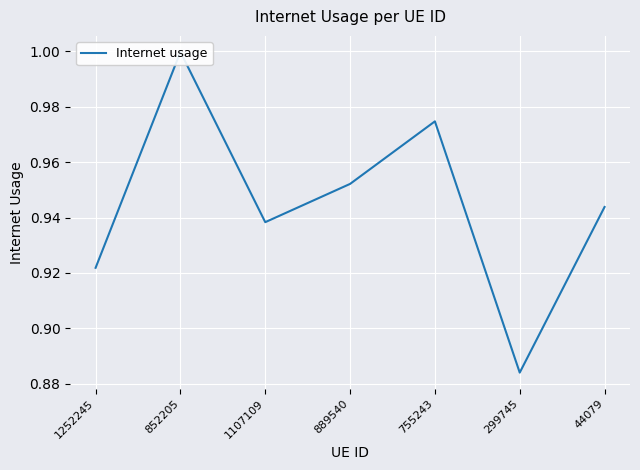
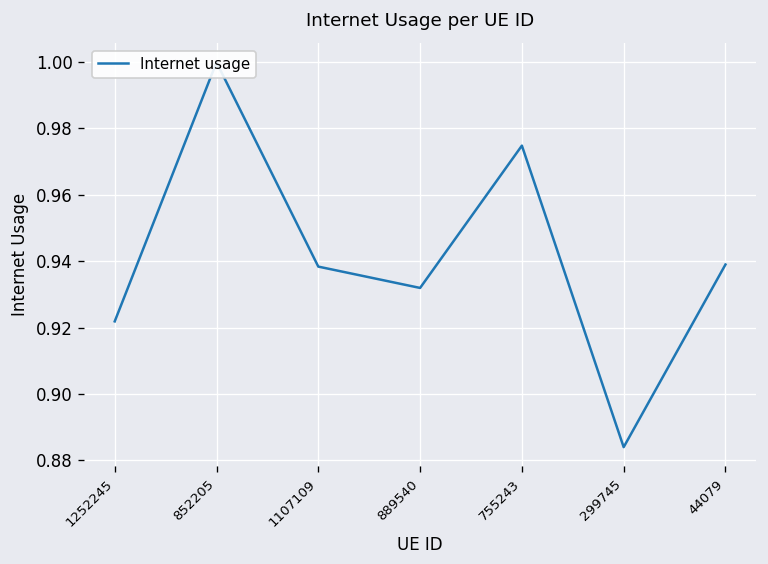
889540: 0.952 -> 0.932
44079: 0.944 -> 0.939
